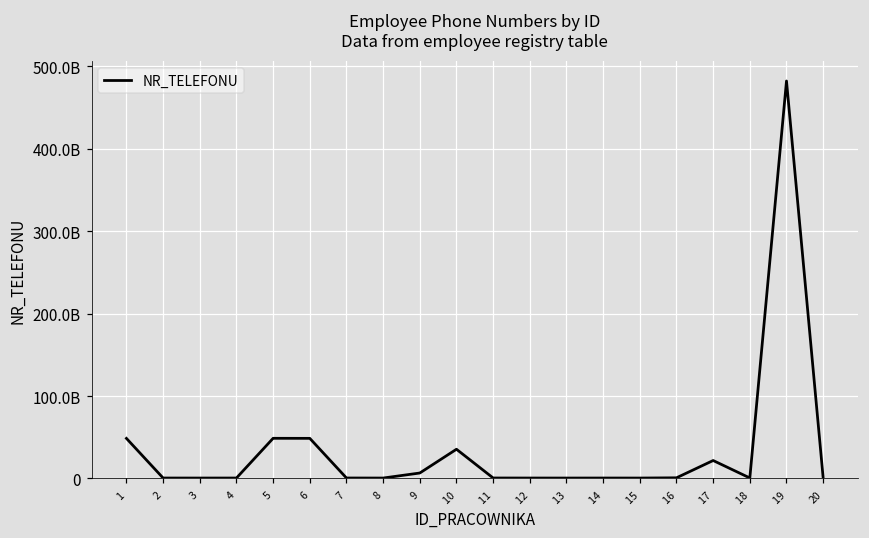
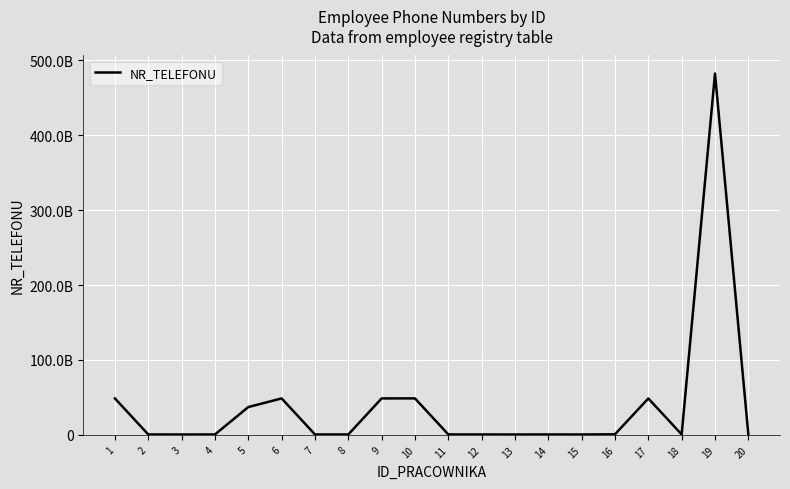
5: 50000000000 -> 40000000000
9: 10000000000 -> 50000000000
10: 40000000000 -> 50000000000
17: 20000000000 -> 50000000000
